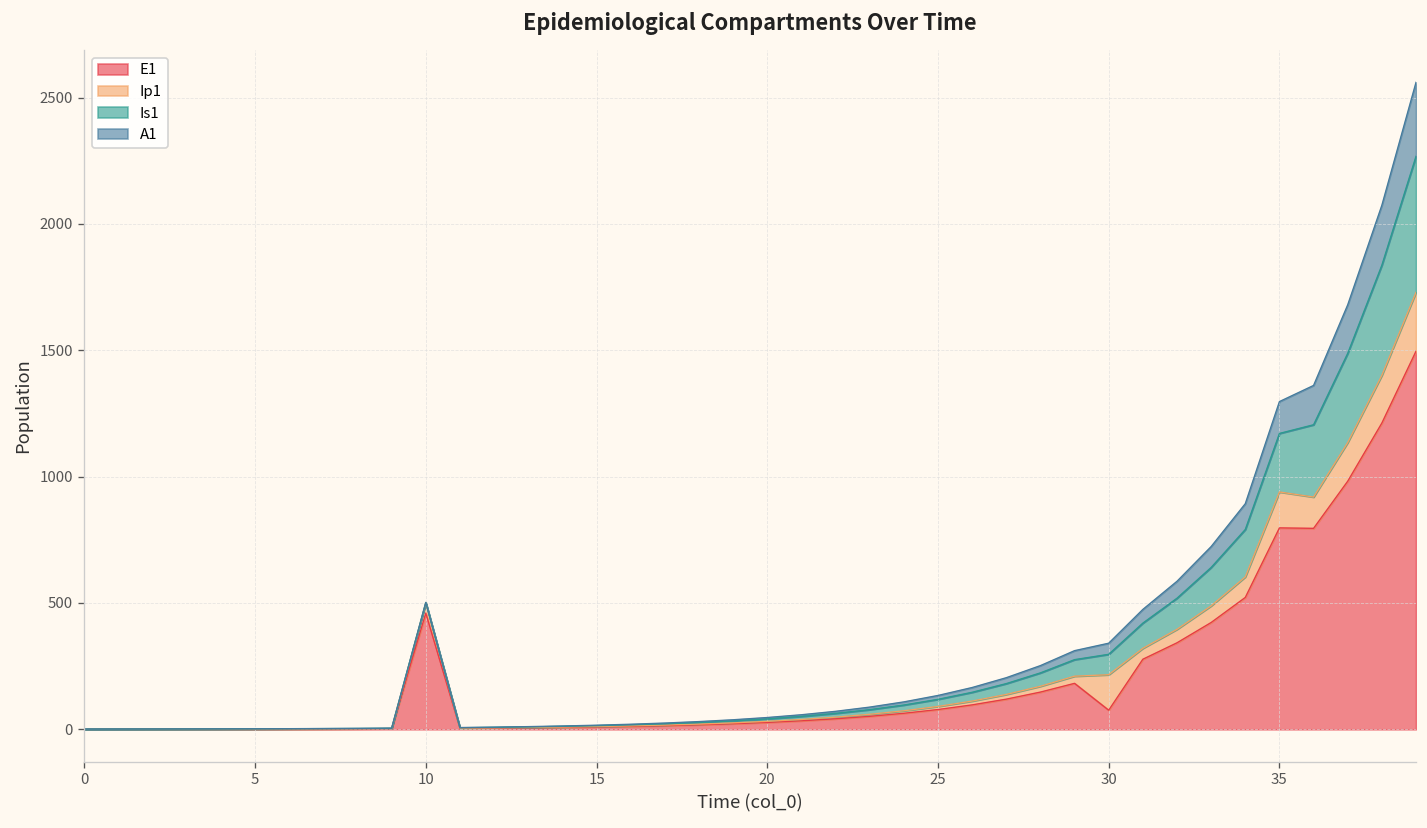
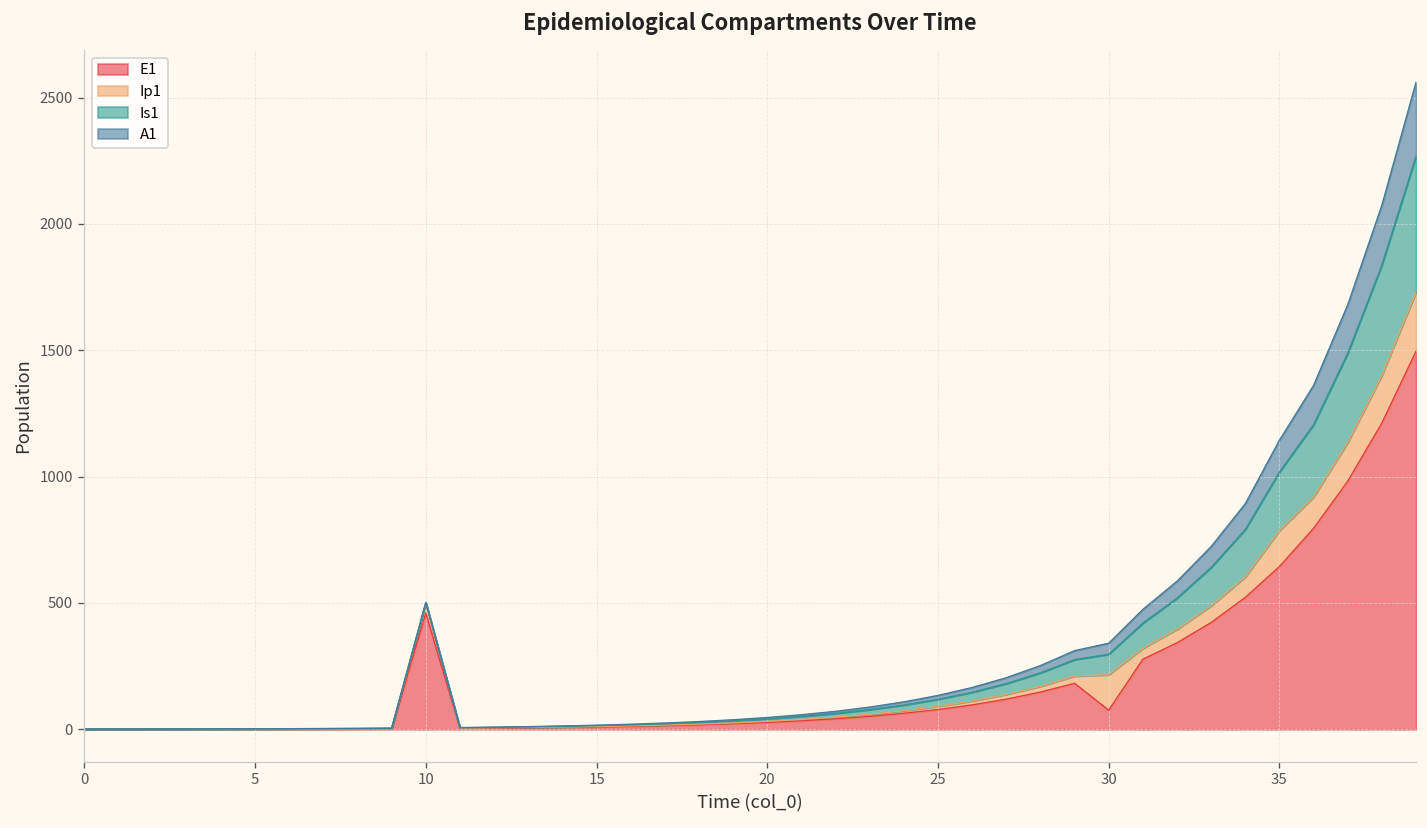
E1, 35: 800 -> 640
